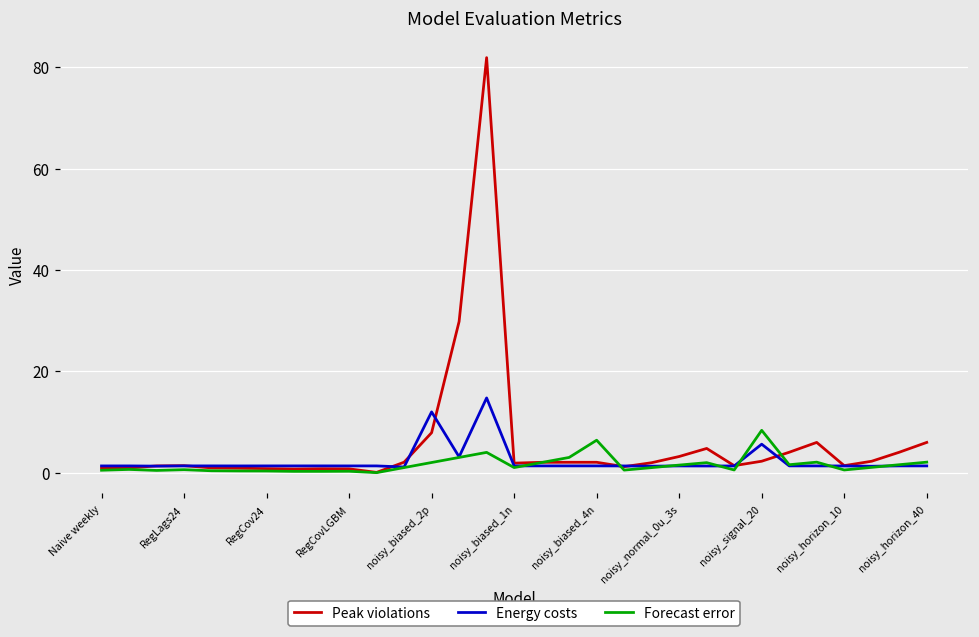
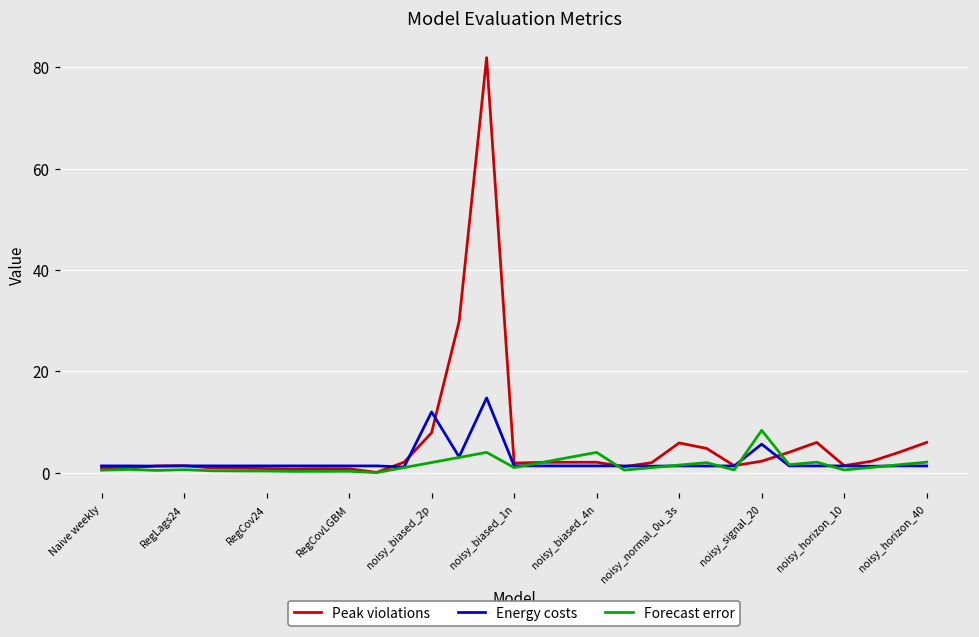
Forecast error, noisy_biased_4n: 6 -> 4
Peak violations, noisy_normal_0u_3s: 3 -> 6
